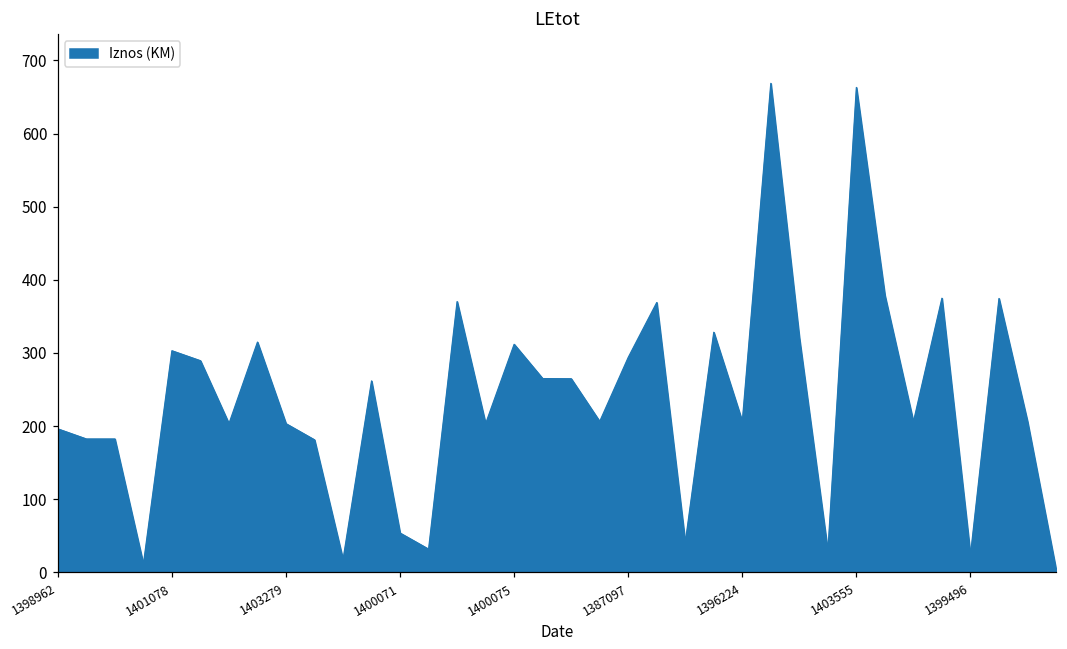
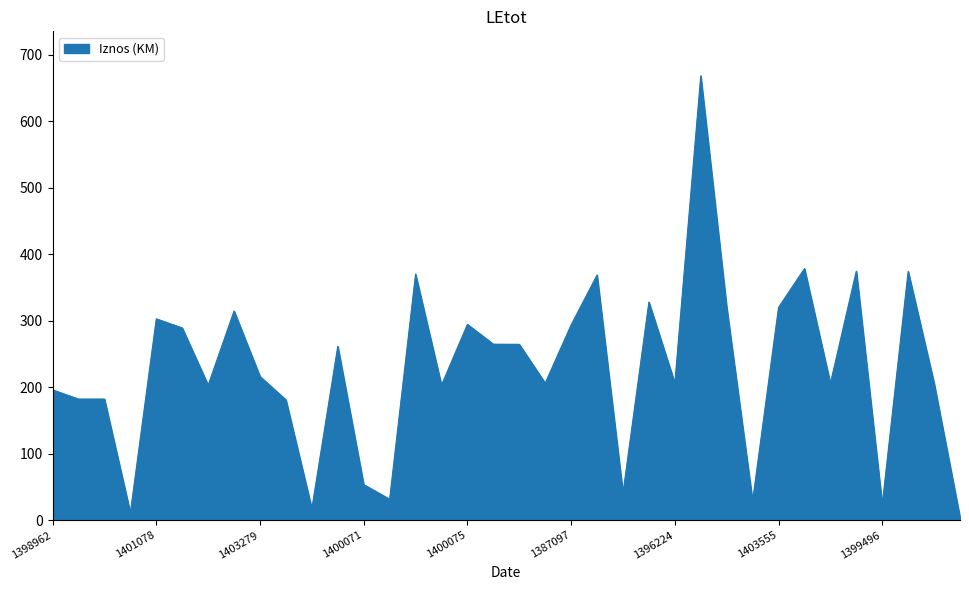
1403279: 200 -> 220
1400075: 310 -> 290
1403555: 660 -> 320
